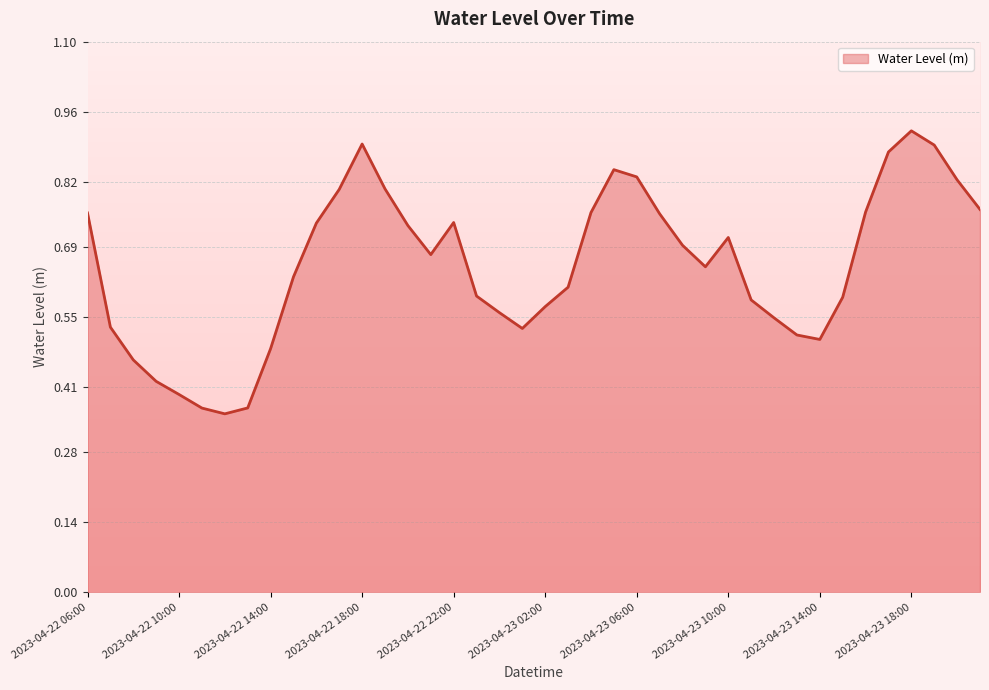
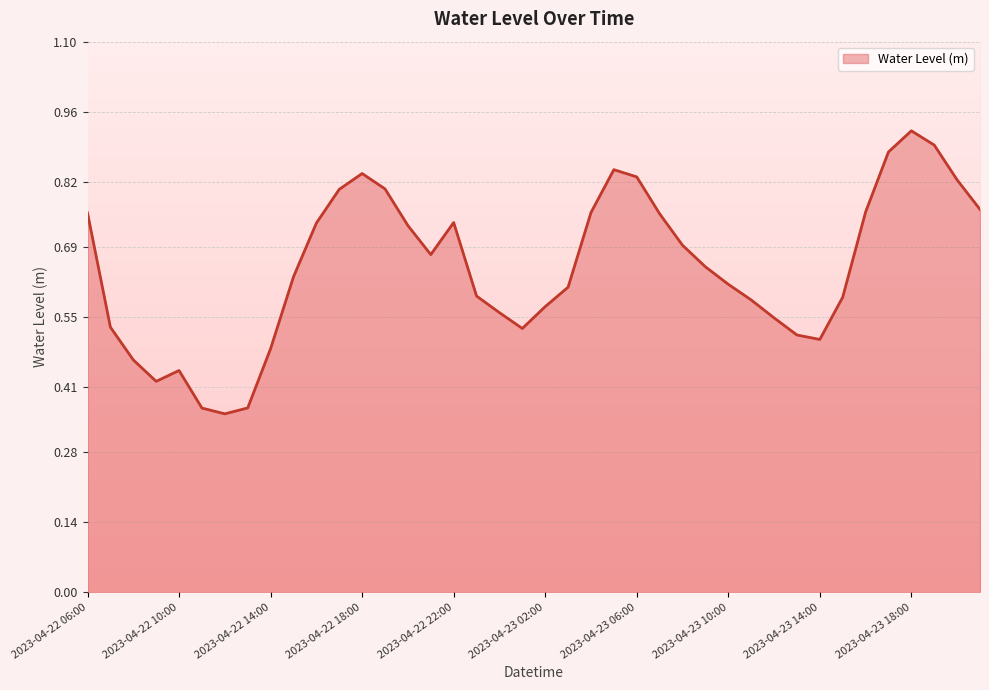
2023-04-22 10:00: 0.40 -> 0.44
2023-04-22 18:00: 0.90 -> 0.84
2023-04-23 10:00: 0.71 -> 0.62
